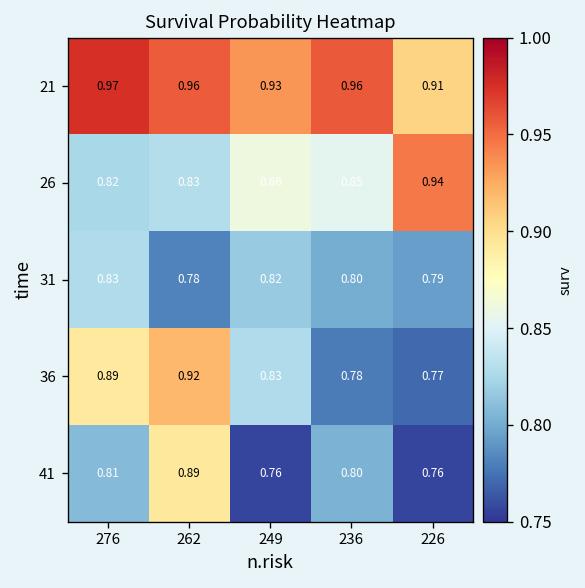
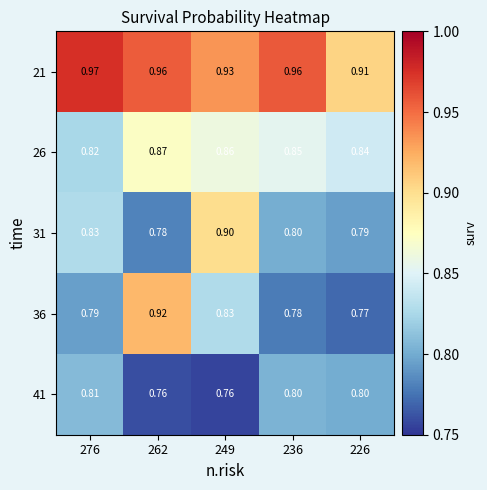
26, 262: 0.83 -> 0.87
26, 226: 0.94 -> 0.84
31, 249: 0.82 -> 0.90
36, 276: 0.89 -> 0.79
41, 262: 0.89 -> 0.76
41, 226: 0.76 -> 0.80
